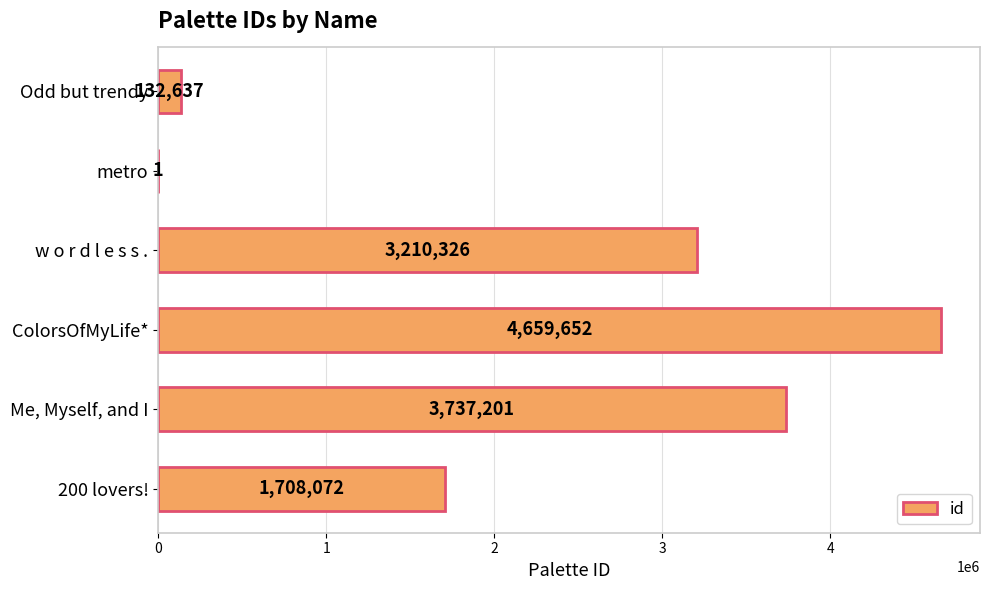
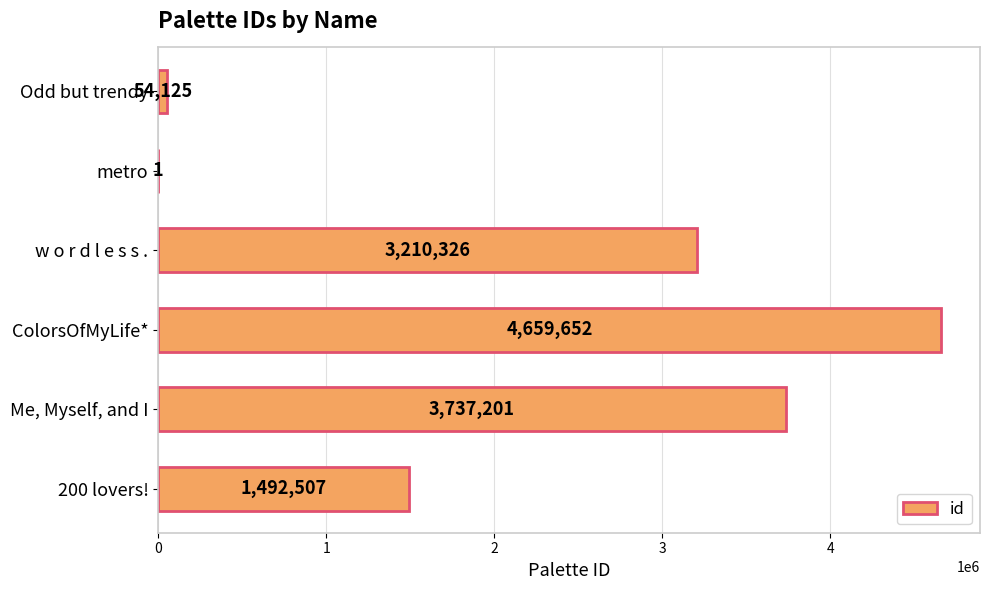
Odd but trendy: 132,637 -> 54,125
200 lovers!: 1,708,072 -> 1,492,507
